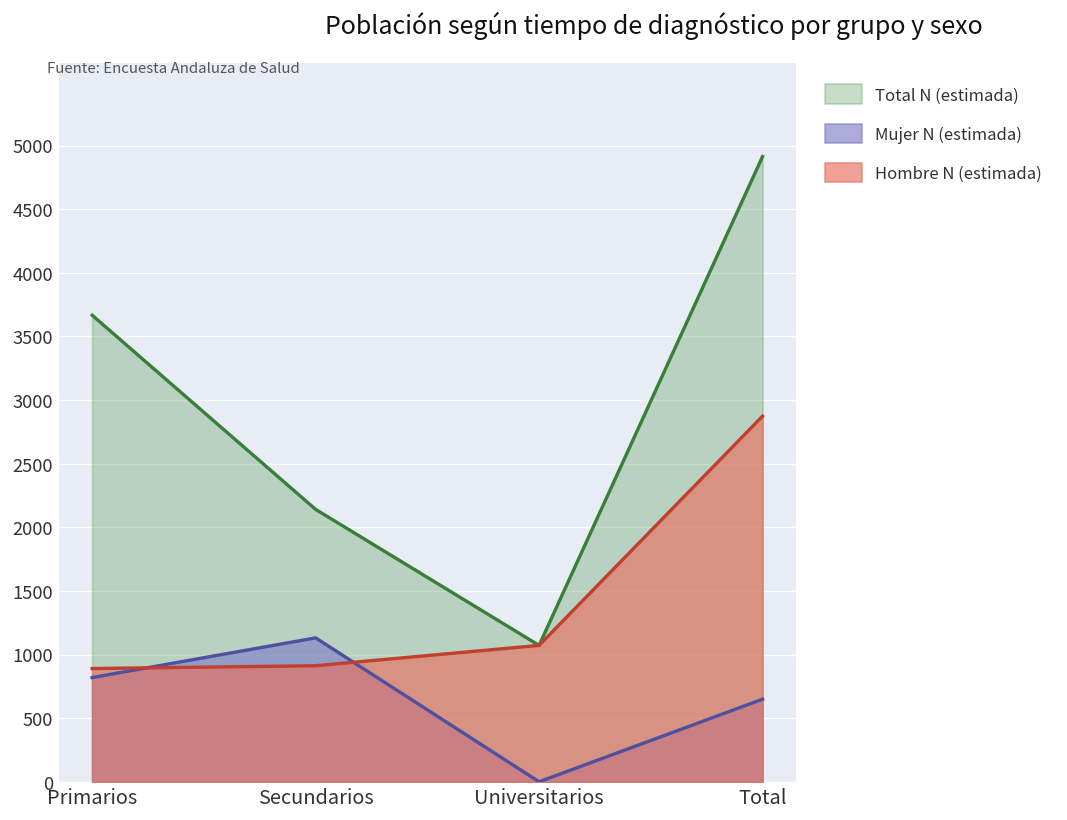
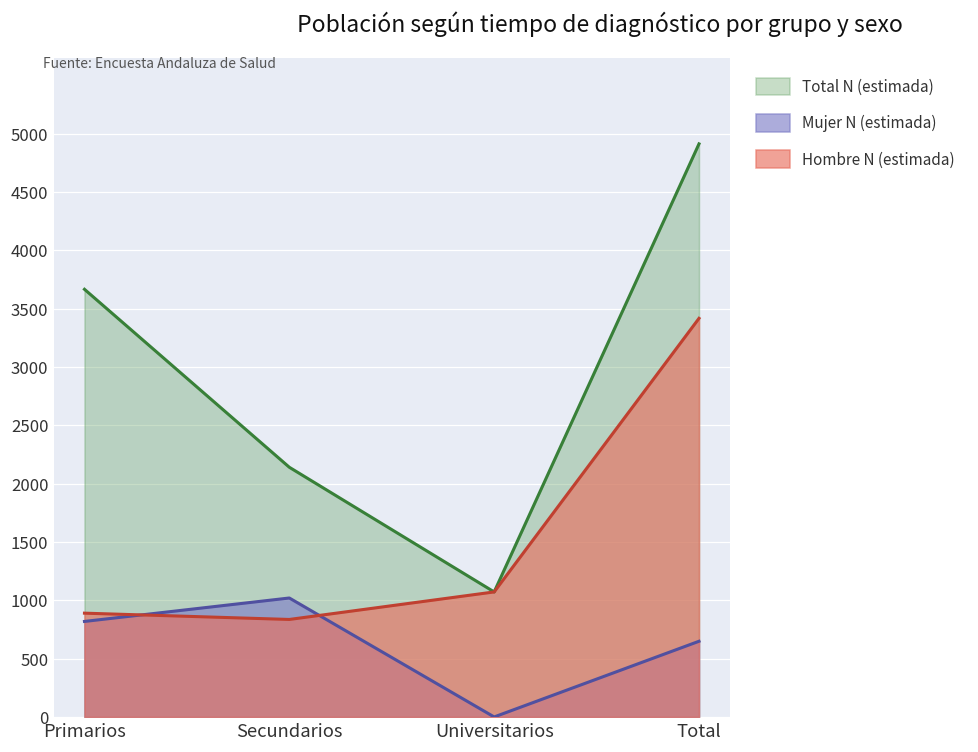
Mujer N (estimada), Secundarios: 1130 -> 1020
Hombre N (estimada), Secundarios: 910 -> 840
Hombre N (estimada), Total: 2870 -> 3420
